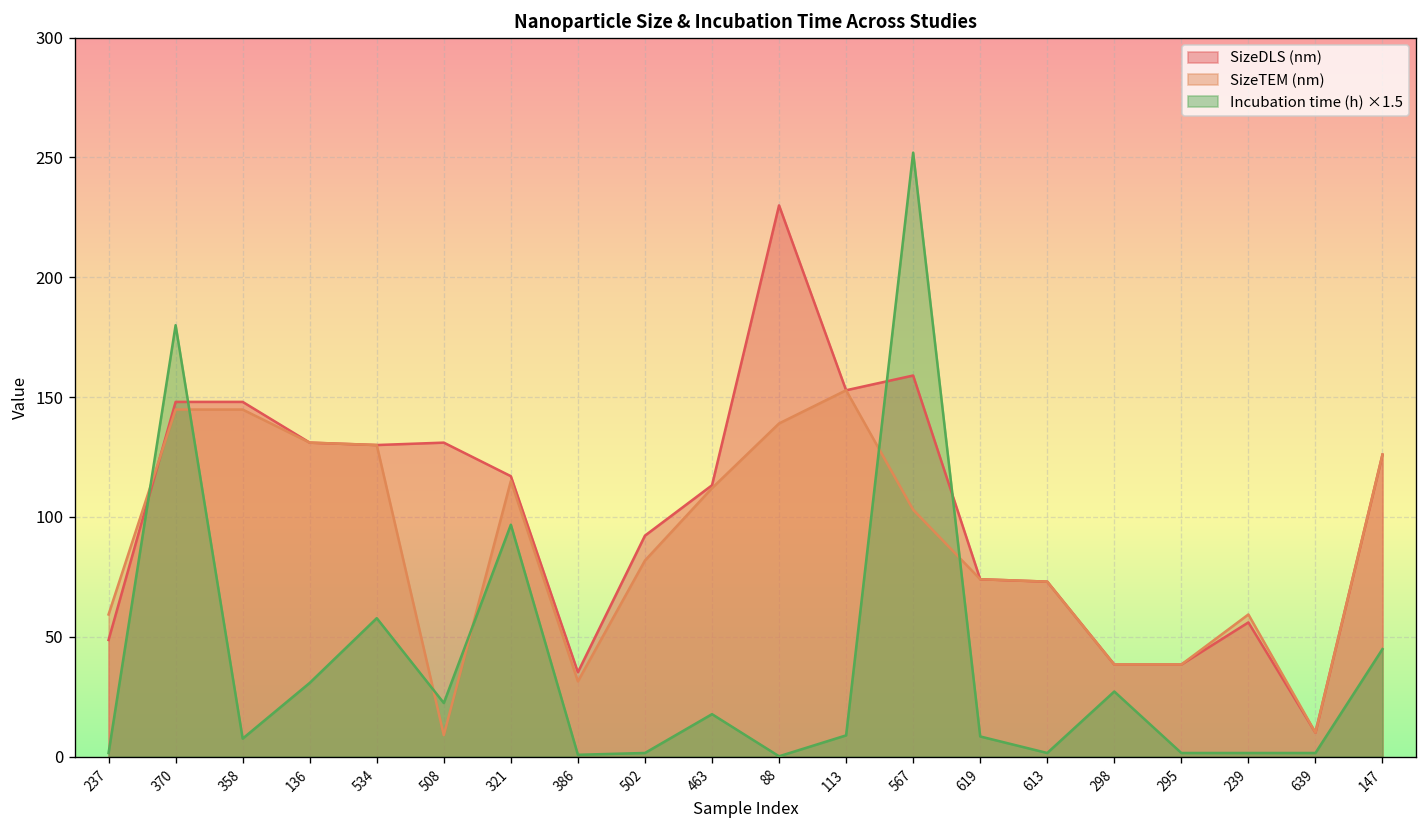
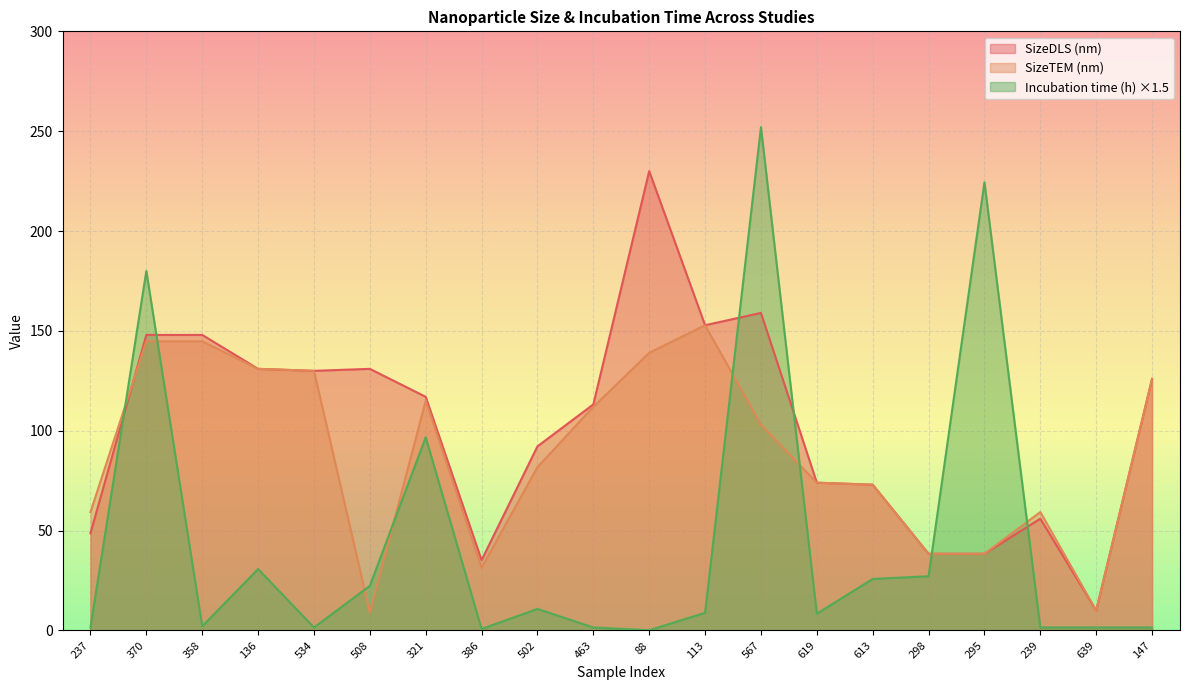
Incubation time (h) ×1.5, 358: 8 -> 2
Incubation time (h) ×1.5, 534: 58 -> 2
Incubation time (h) ×1.5, 502: 2 -> 11
Incubation time (h) ×1.5, 463: 18 -> 2
Incubation time (h) ×1.5, 613: 2 -> 26
Incubation time (h) ×1.5, 295: 2 -> 224
Incubation time (h) ×1.5, 147: 45 -> 2
